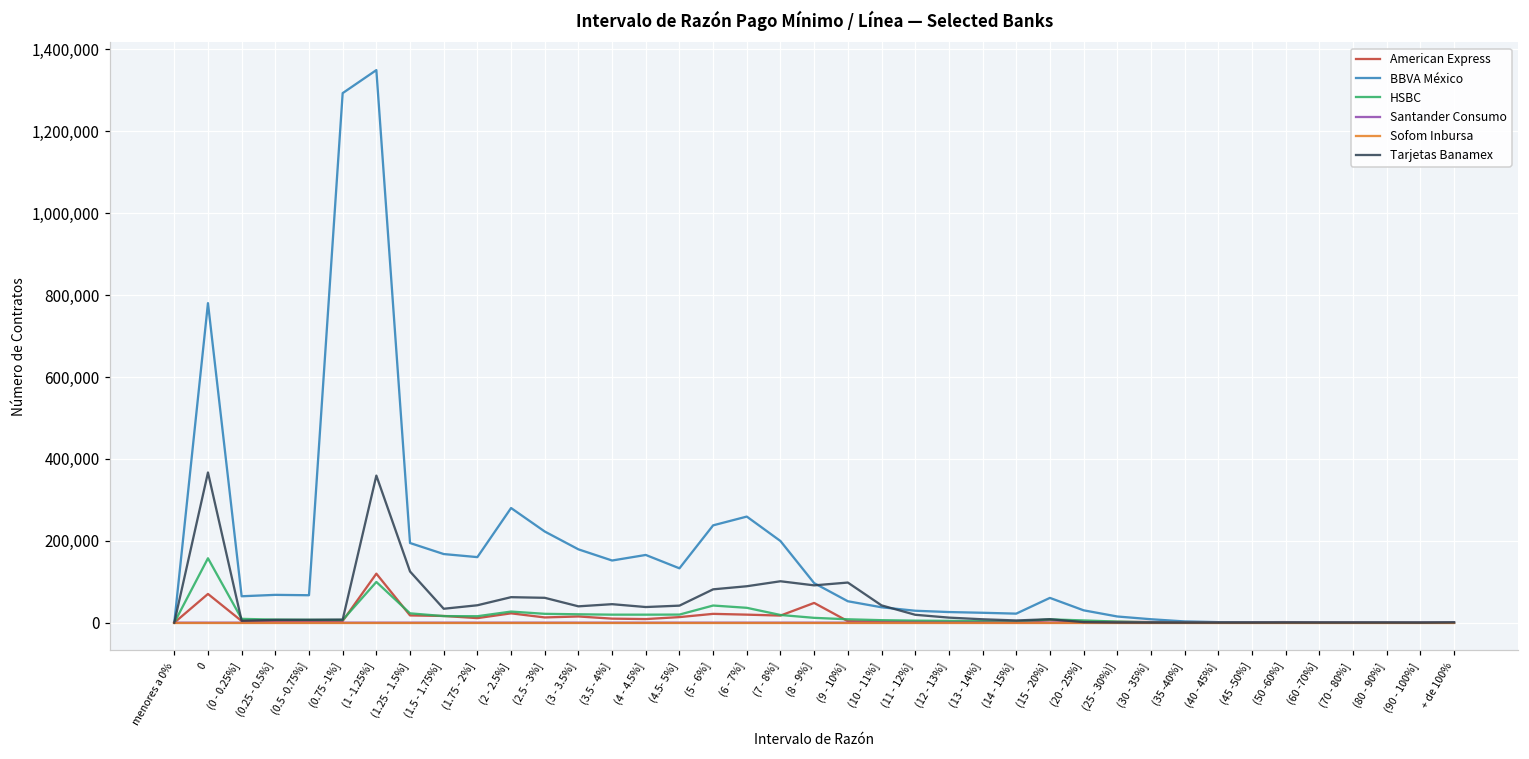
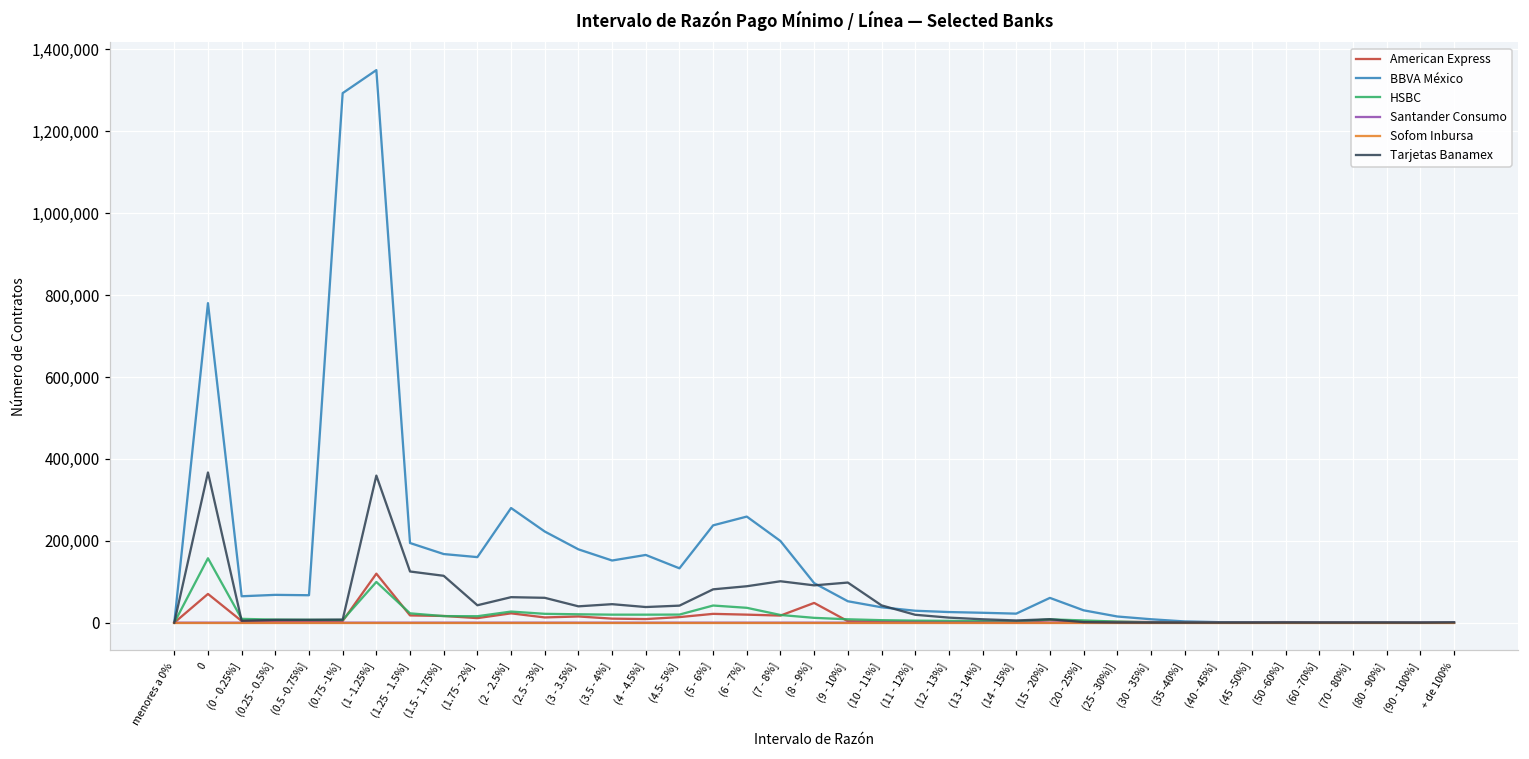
Tarjetas Banamex, (1.5 - 1.75%]: 30,000 -> 110,000
